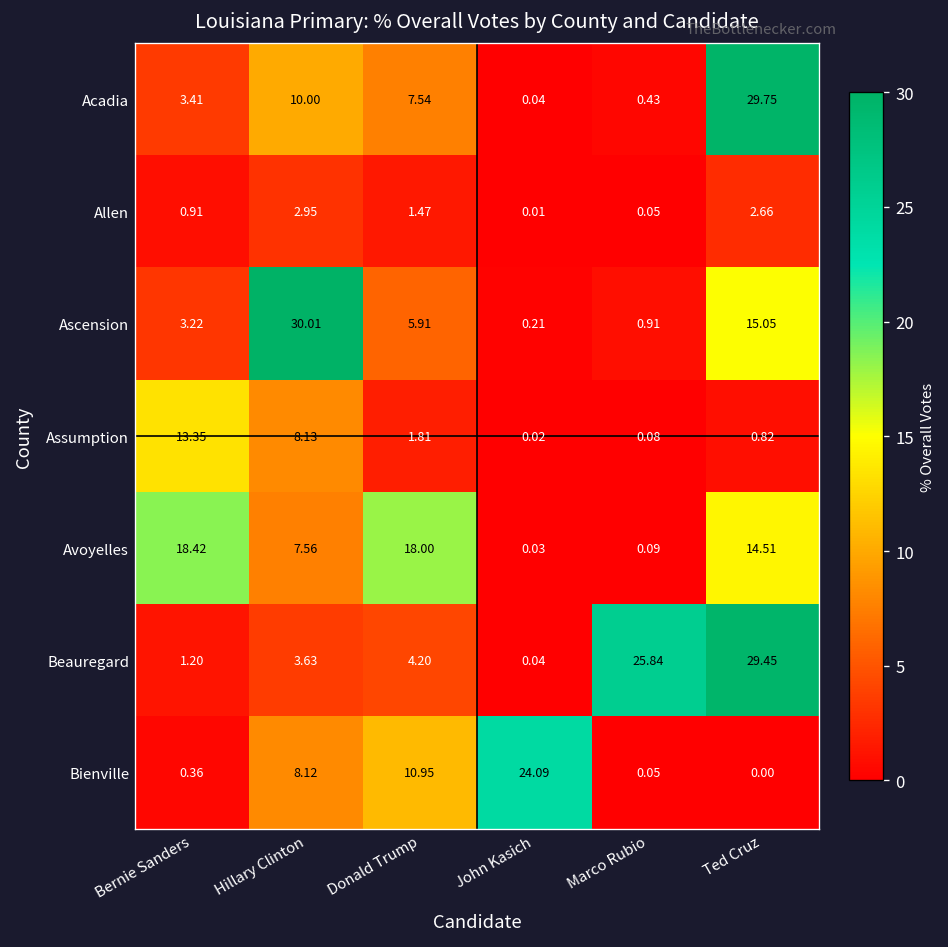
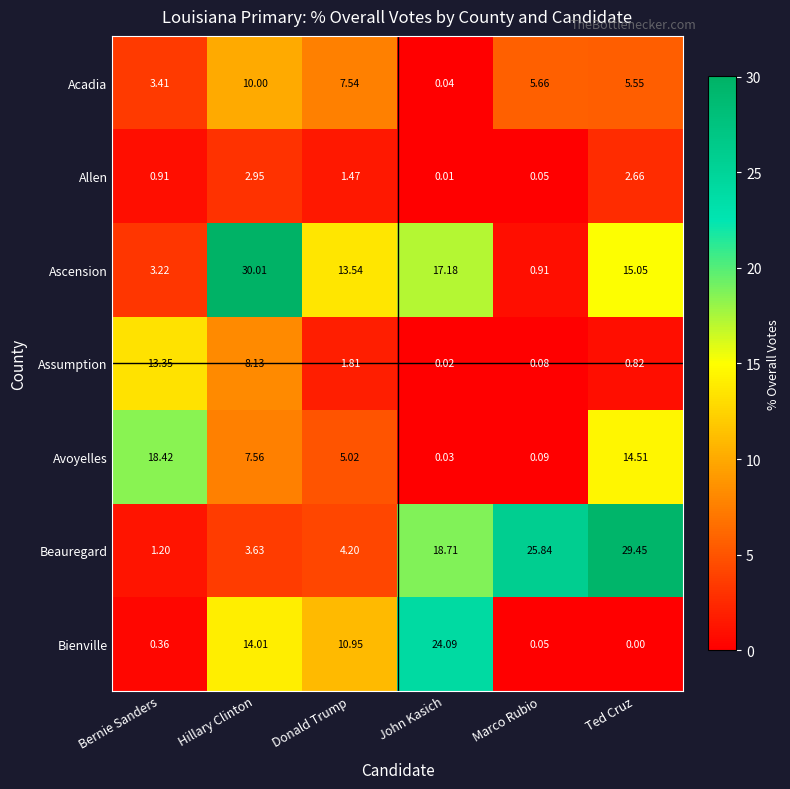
Acadia, Marco Rubio: 0.43 -> 5.66
Acadia, Ted Cruz: 29.75 -> 5.55
Ascension, Donald Trump: 5.91 -> 13.54
Ascension, John Kasich: 0.21 -> 17.18
Avoyelles, Donald Trump: 18.00 -> 5.02
Beauregard, John Kasich: 0.04 -> 18.71
Bienville, Hillary Clinton: 8.12 -> 14.01
